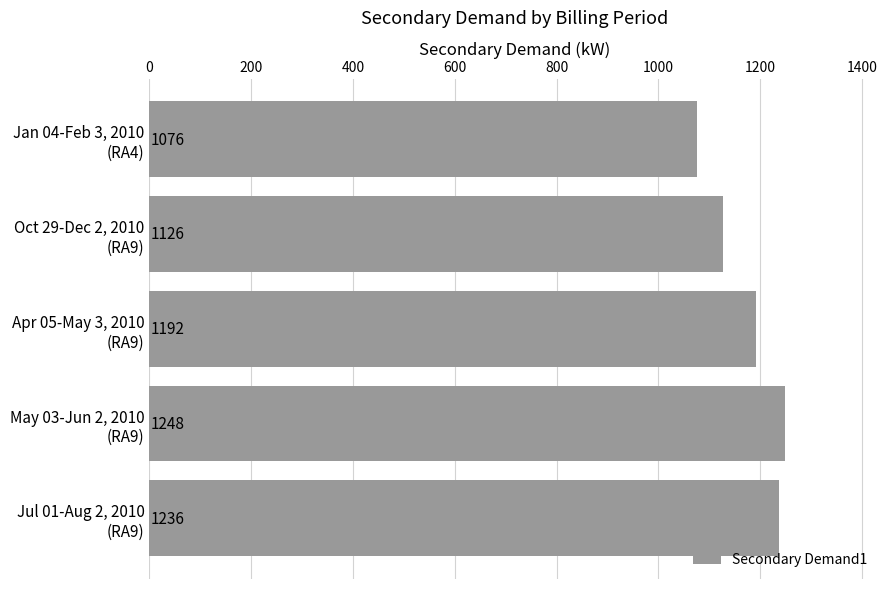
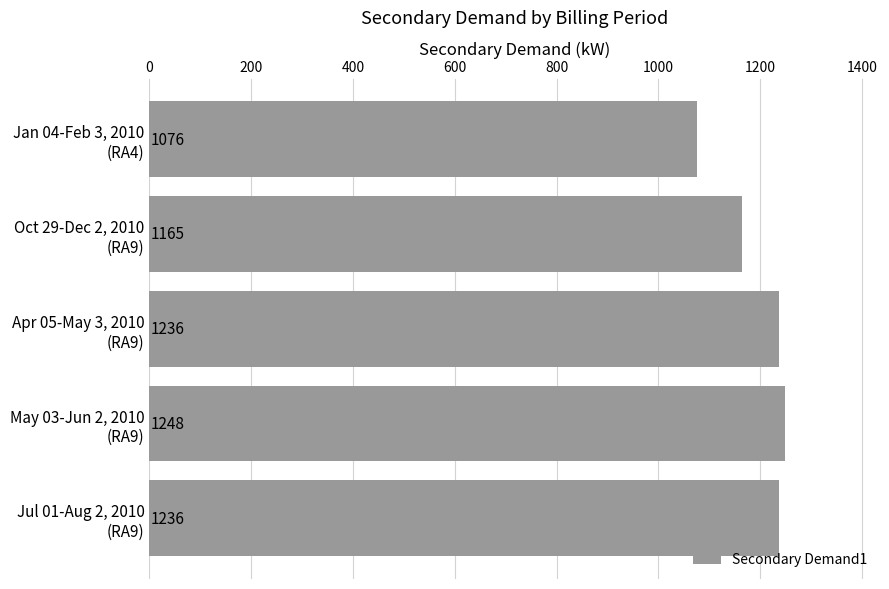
Oct 29-Dec 2, 2010 (RA9): 1126 -> 1165
Apr 05-May 3, 2010 (RA9): 1192 -> 1236
